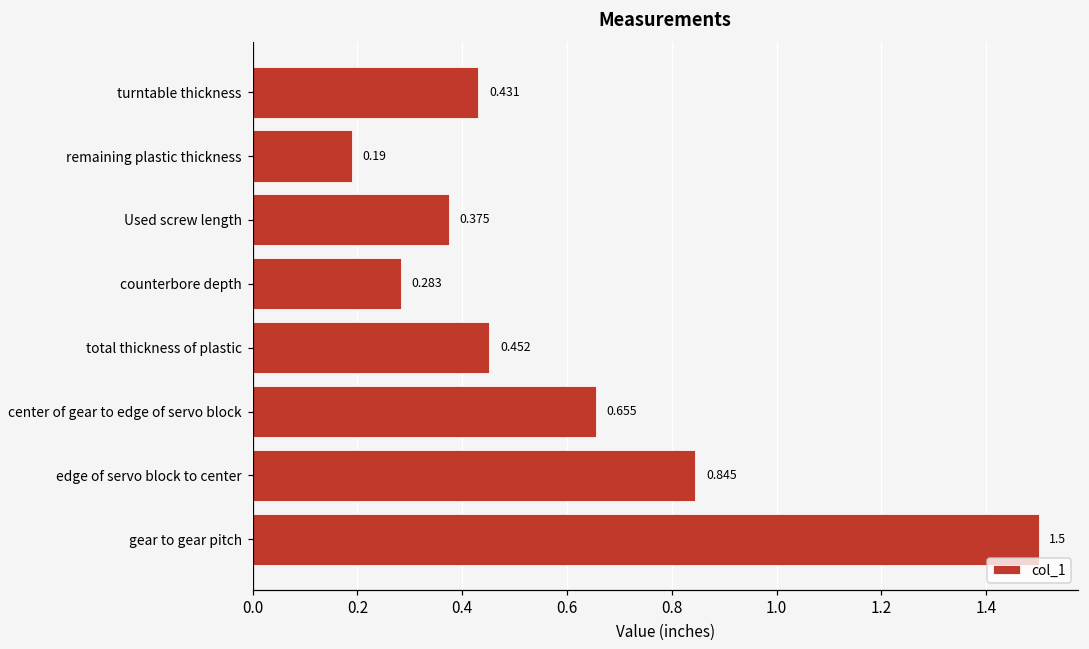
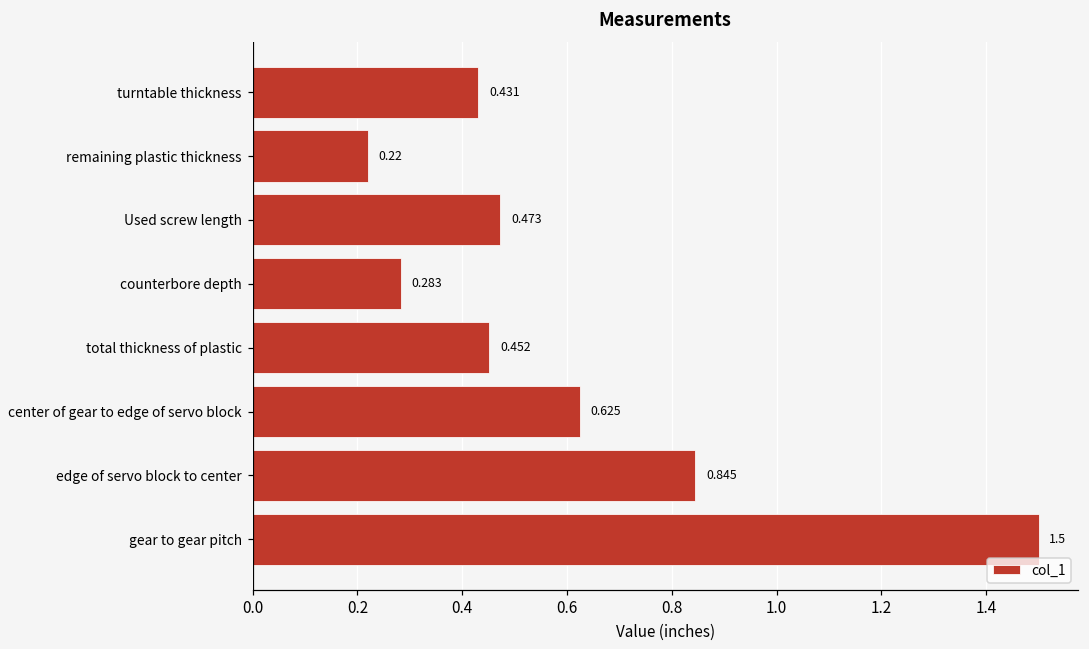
remaining plastic thickness: 0.19 -> 0.22
Used screw length: 0.375 -> 0.473
center of gear to edge of servo block: 0.655 -> 0.625
